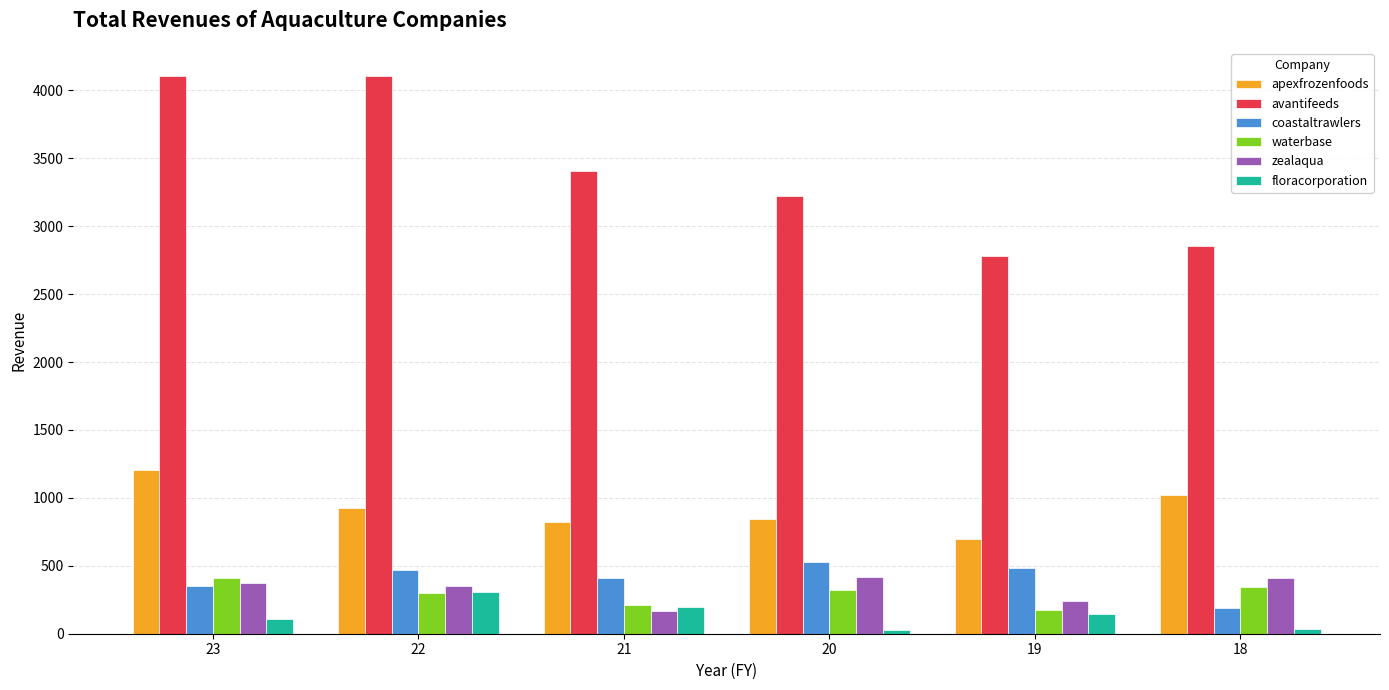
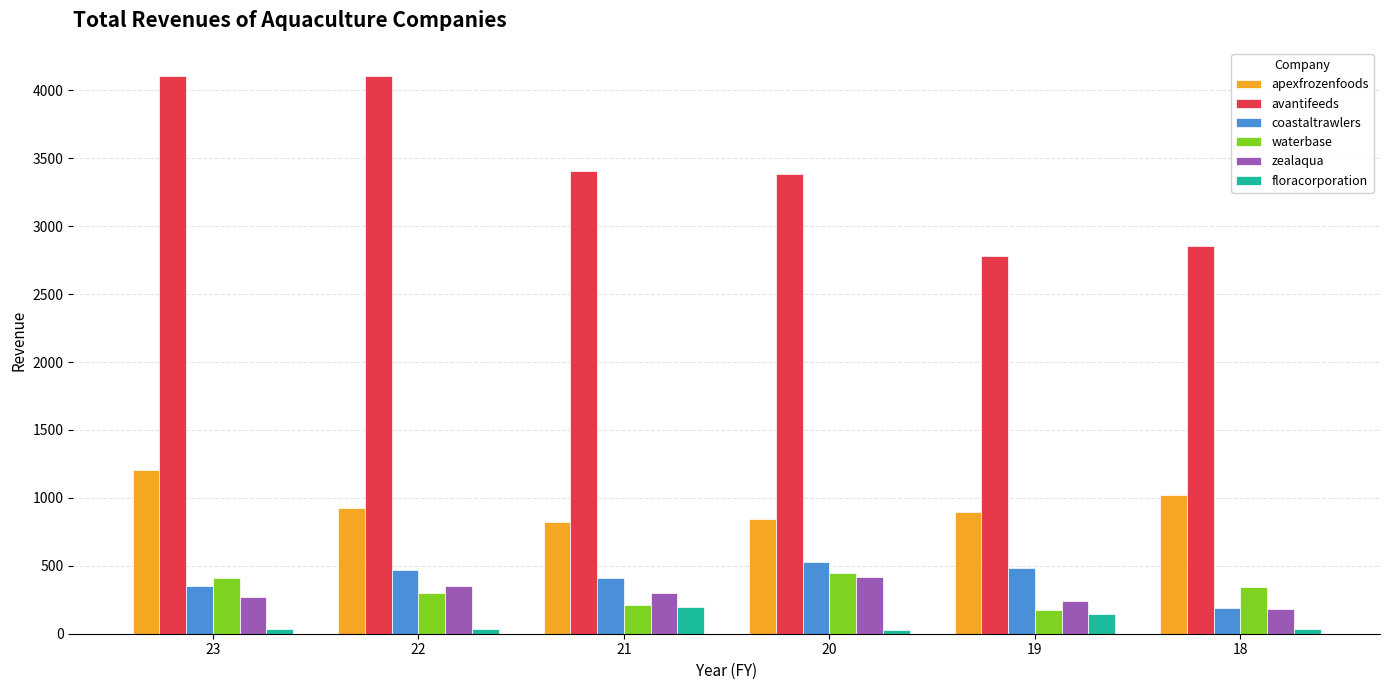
zealaqua, 23: 370 -> 270
floracorporation, 23: 110 -> 40
floracorporation, 22: 310 -> 40
zealaqua, 21: 170 -> 300
avantifeeds, 20: 3220 -> 3390
waterbase, 20: 320 -> 450
apexfrozenfoods, 19: 700 -> 900
zealaqua, 18: 410 -> 180
